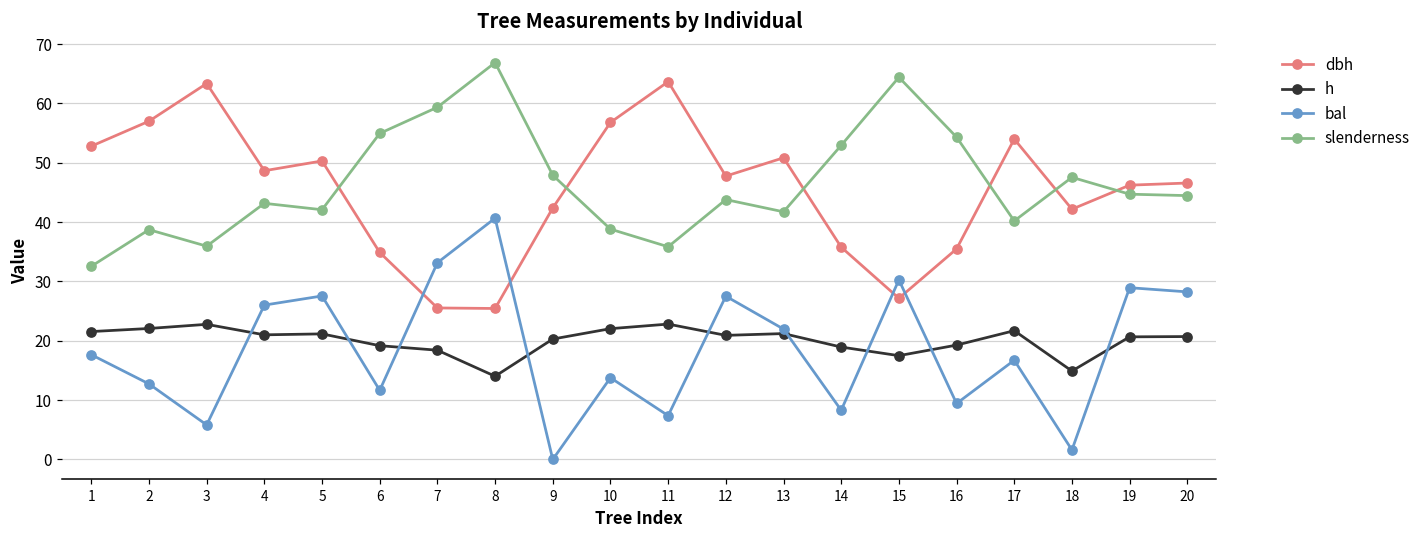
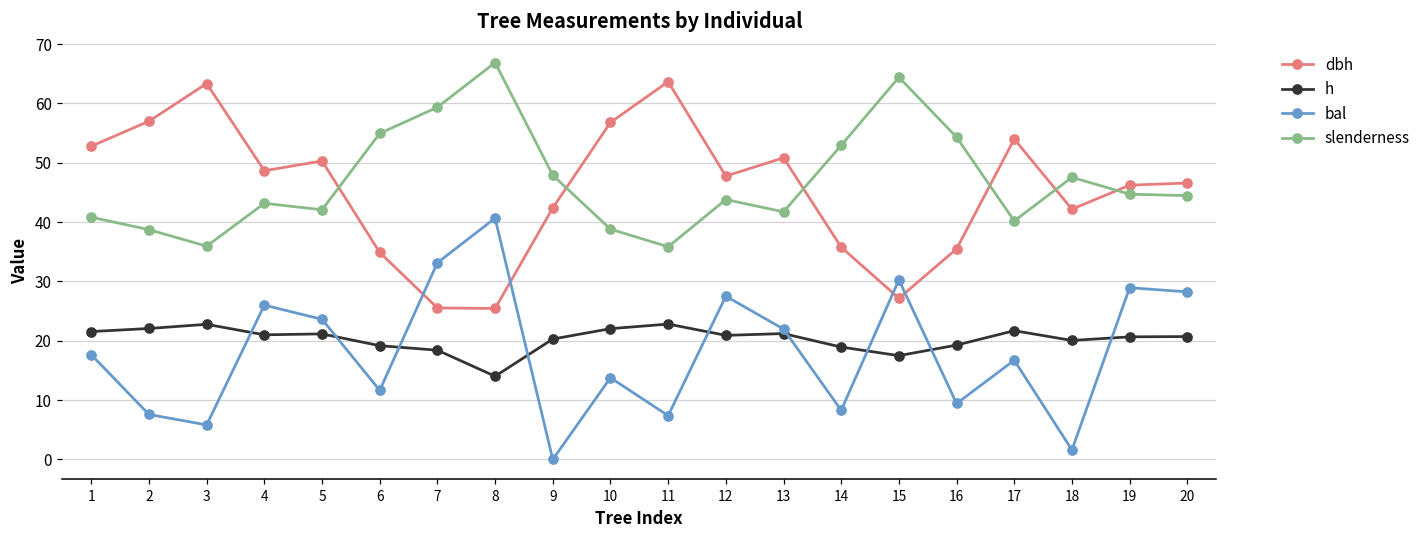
slenderness, 1: 33 -> 41
bal, 2: 13 -> 8
bal, 5: 28 -> 24
h, 18: 15 -> 20
